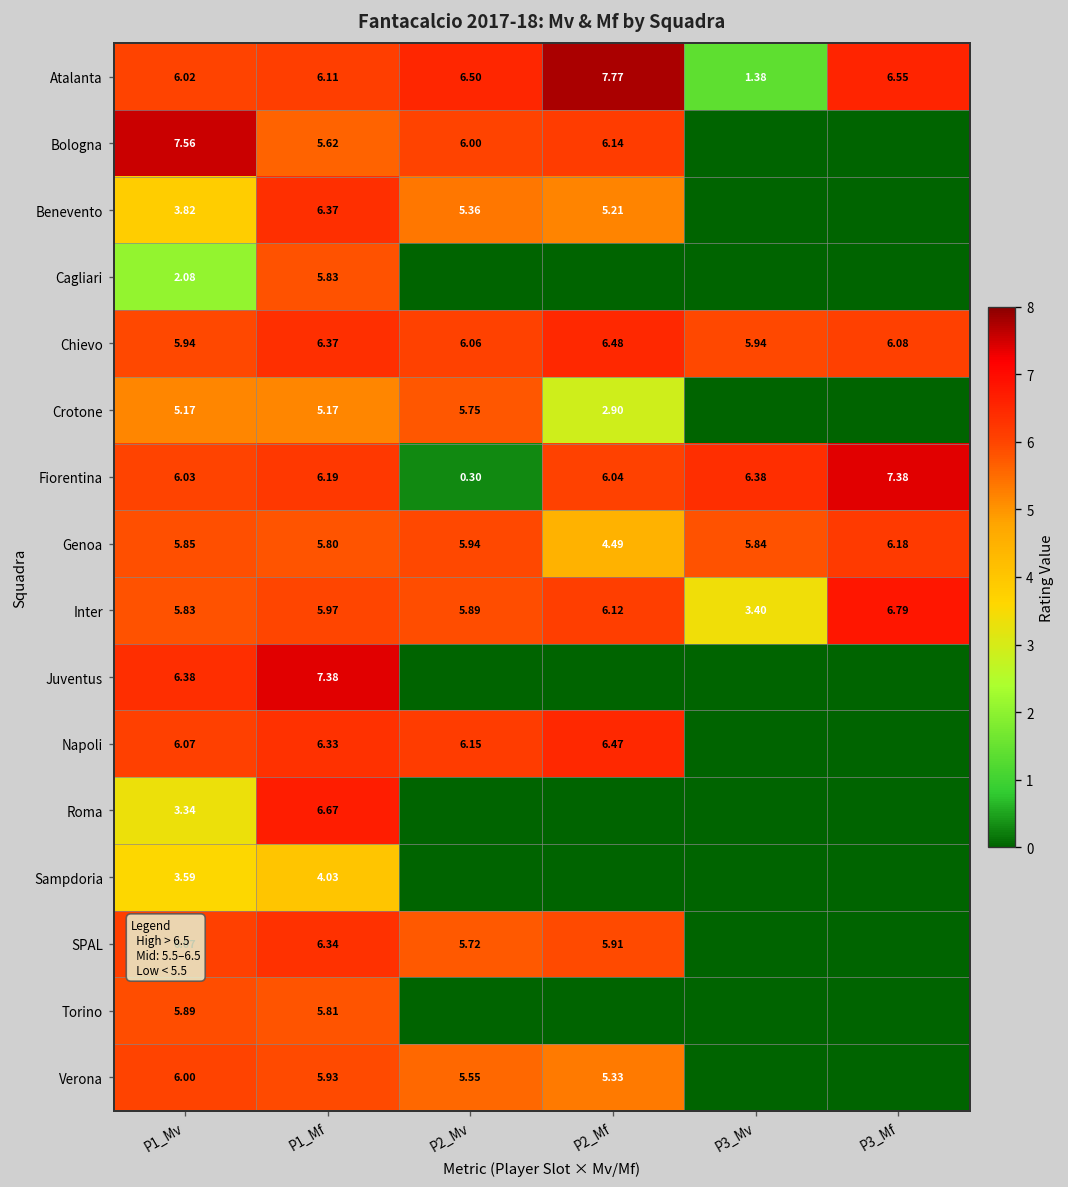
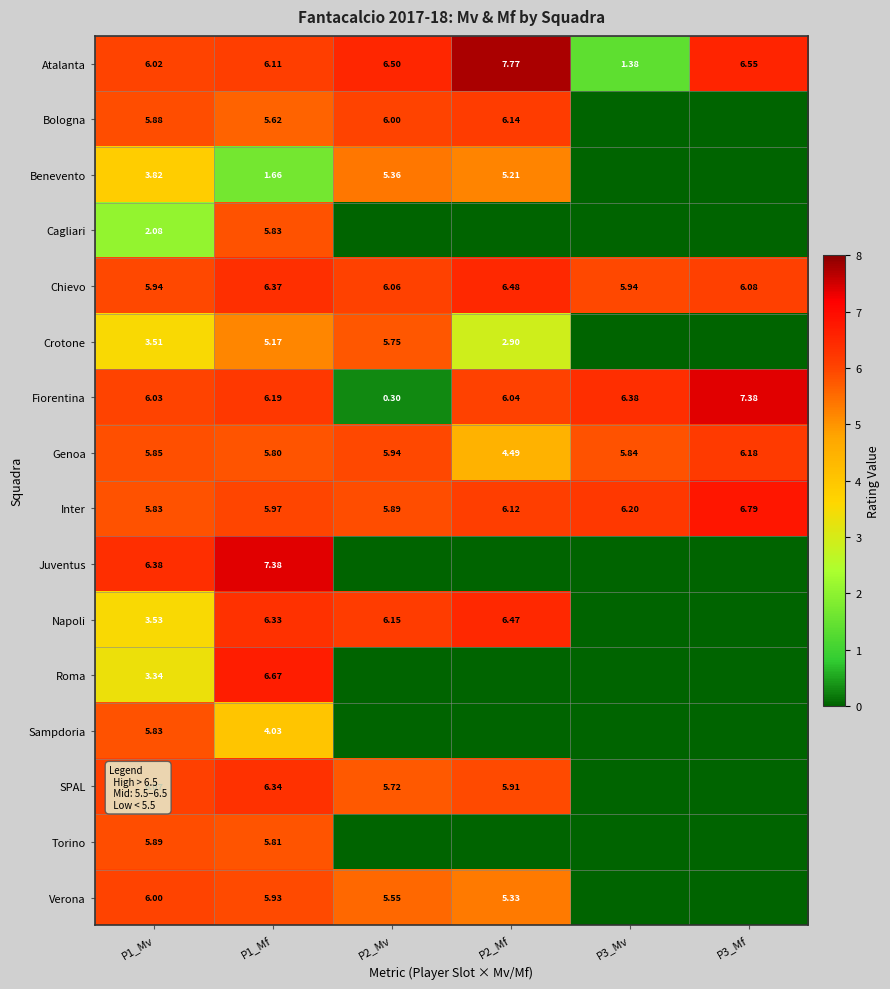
Bologna, P1_Mv: 7.56 -> 5.88
Benevento, P1_Mf: 6.37 -> 1.66
Crotone, P1_Mv: 5.17 -> 3.51
Inter, P3_Mv: 3.40 -> 6.20
Napoli, P1_Mv: 6.07 -> 3.53
Sampdoria, P1_Mv: 3.59 -> 5.83
